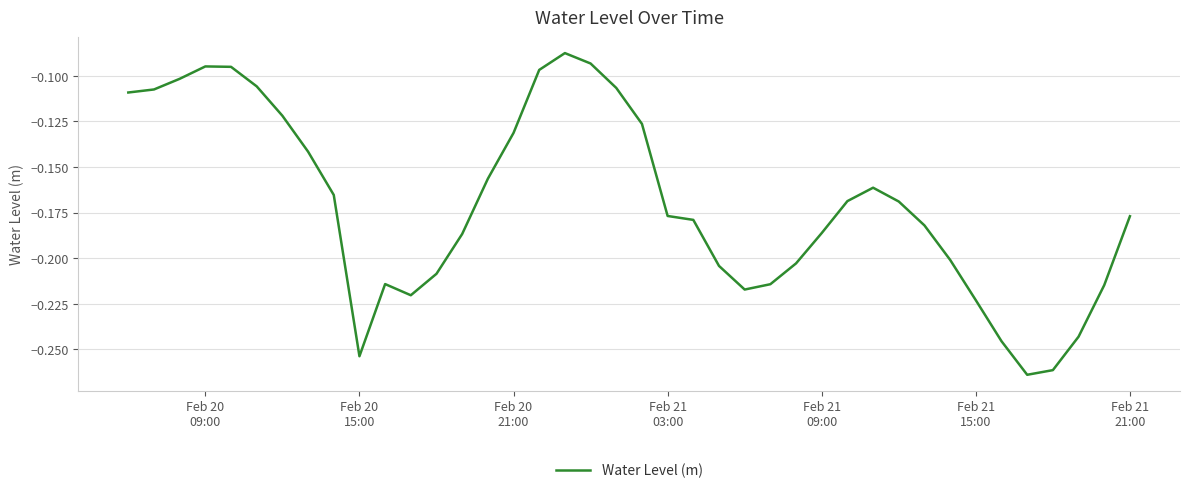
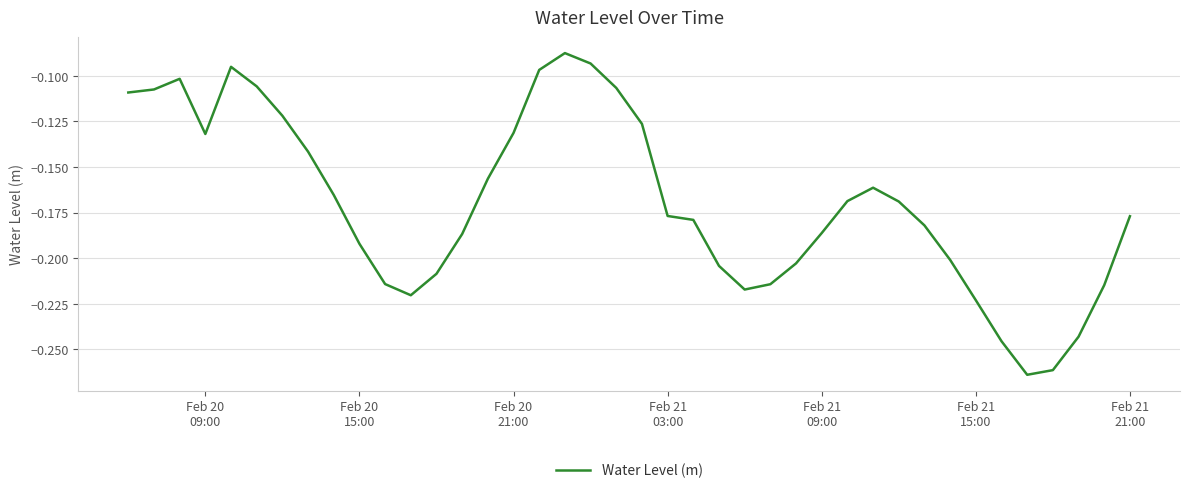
Feb 20 09:00: -0.095 -> -0.132
Feb 20 15:00: -0.254 -> -0.192
